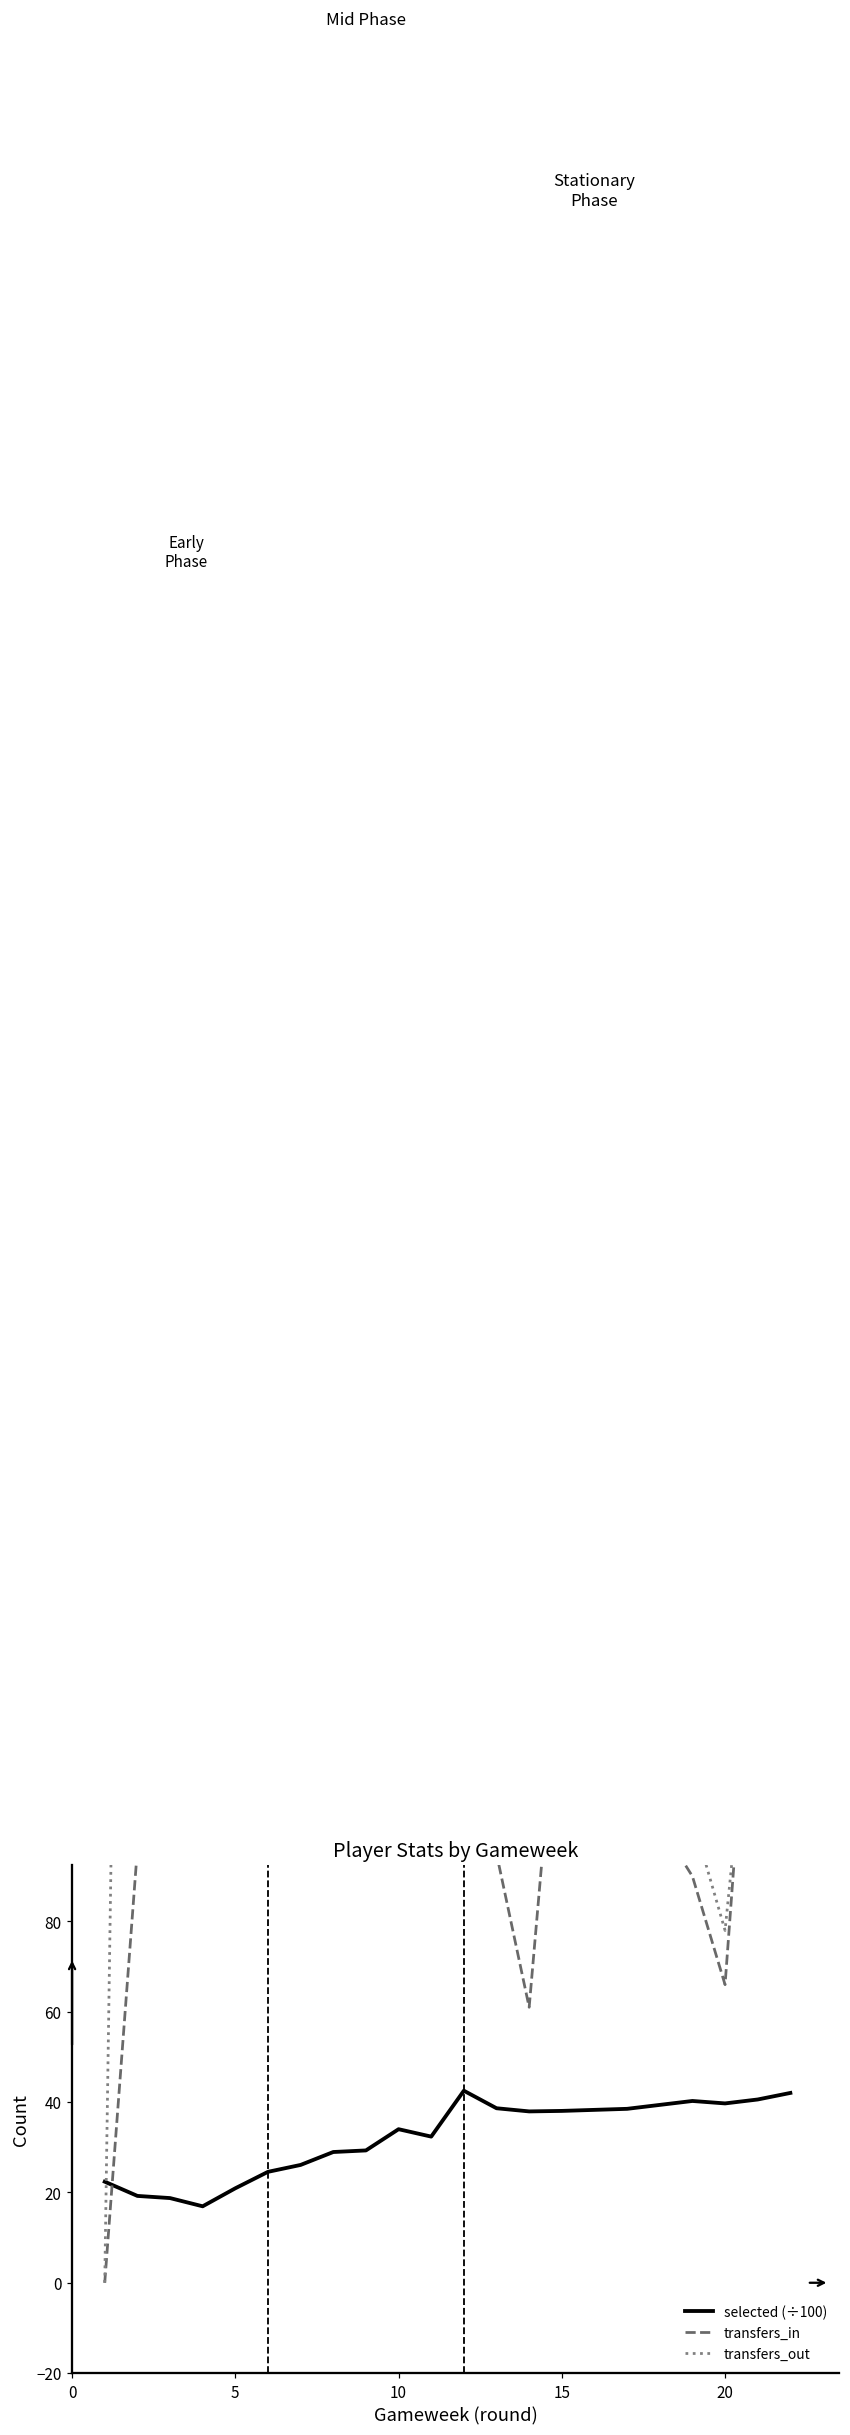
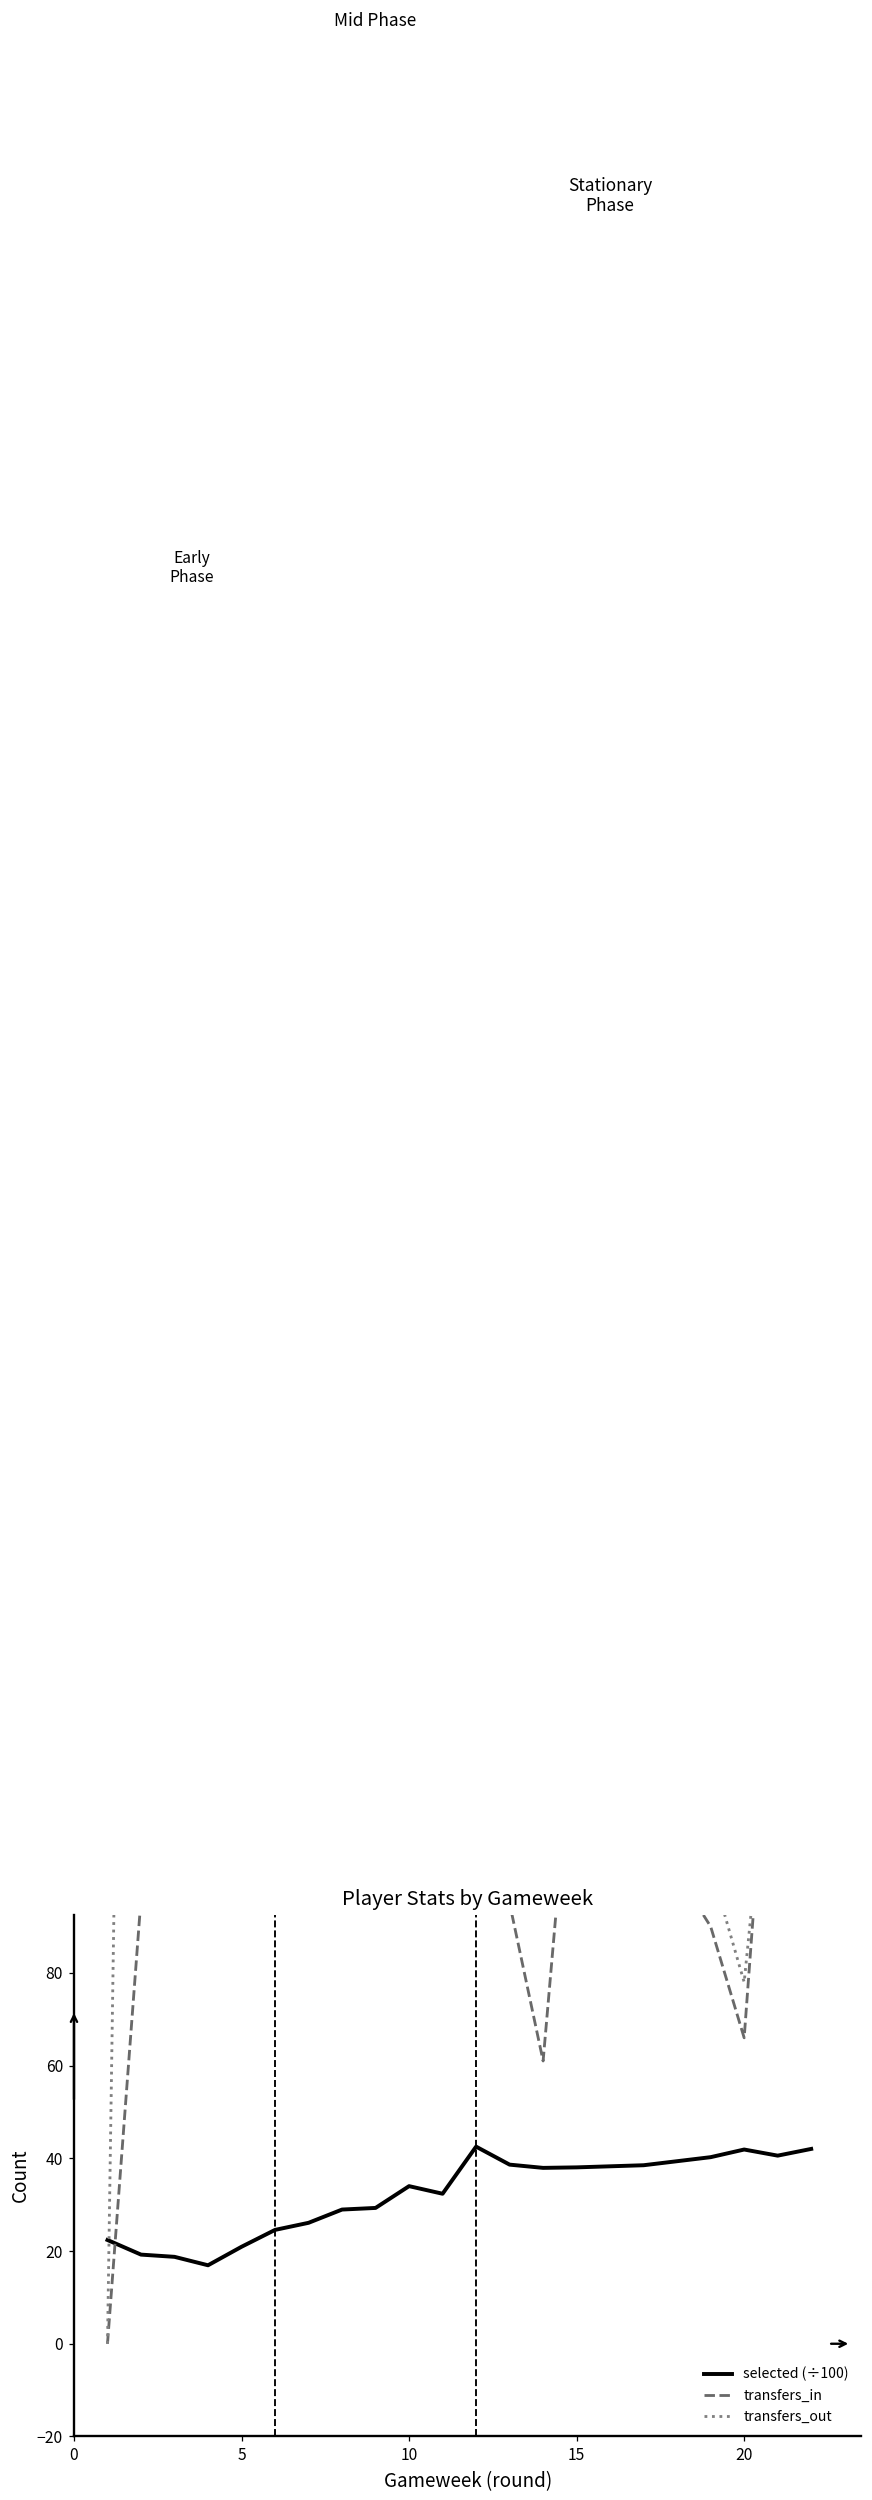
selected (÷100), 20: 40 -> 42
